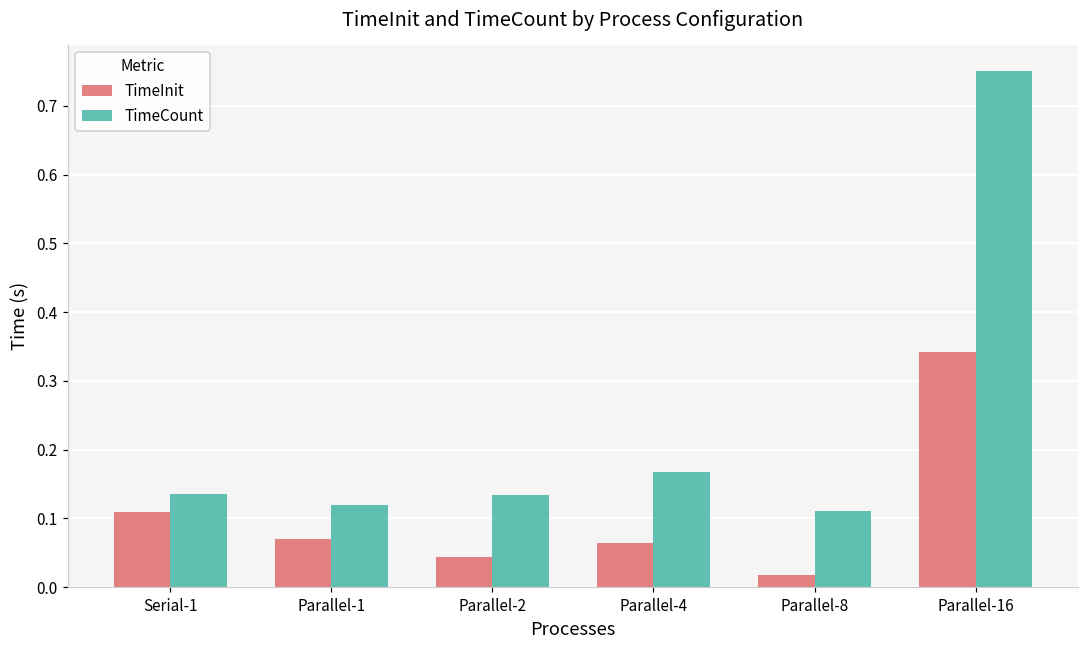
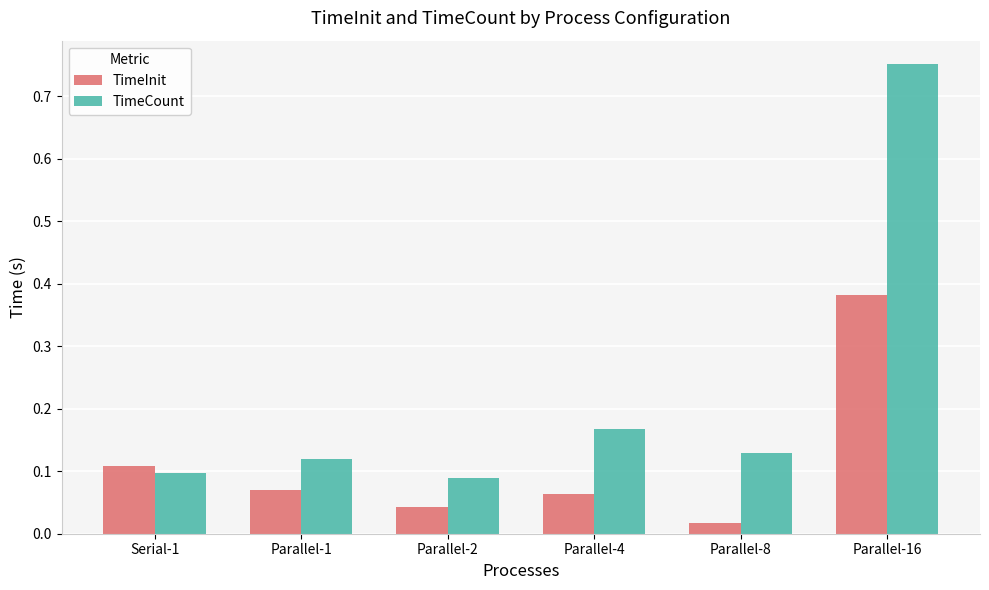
TimeCount, Serial-1: 0.14 -> 0.10
TimeCount, Parallel-2: 0.13 -> 0.09
TimeCount, Parallel-8: 0.11 -> 0.13
TimeInit, Parallel-16: 0.34 -> 0.38
